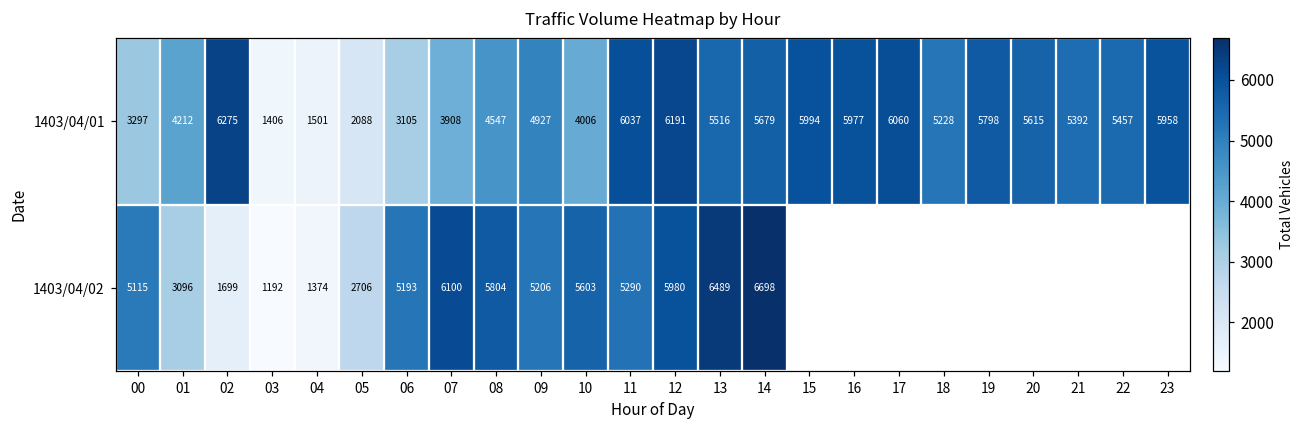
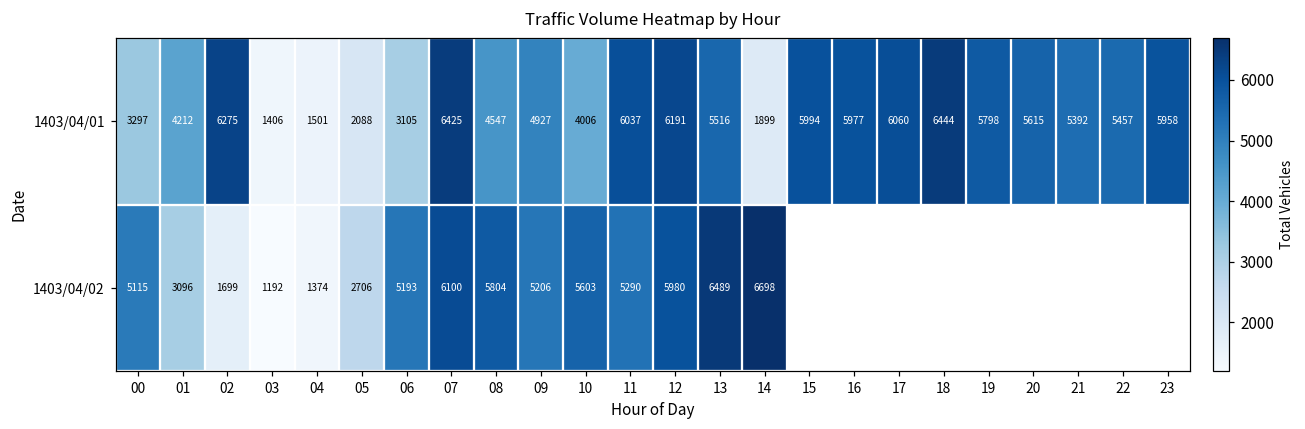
1403/04/01, 07: 3908 -> 6425
1403/04/01, 14: 5679 -> 1899
1403/04/01, 18: 5228 -> 6444
